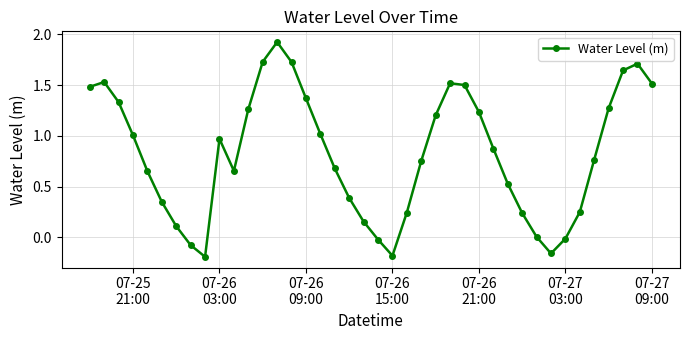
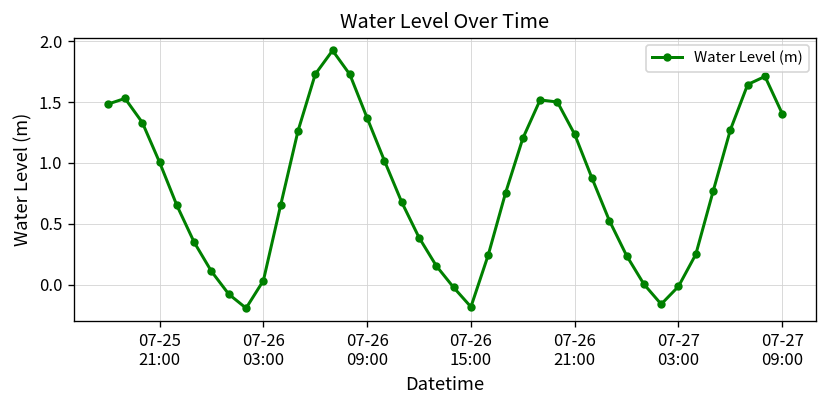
07-26 03:00: 0.97 -> 0.03
07-27 09:00: 1.51 -> 1.40
